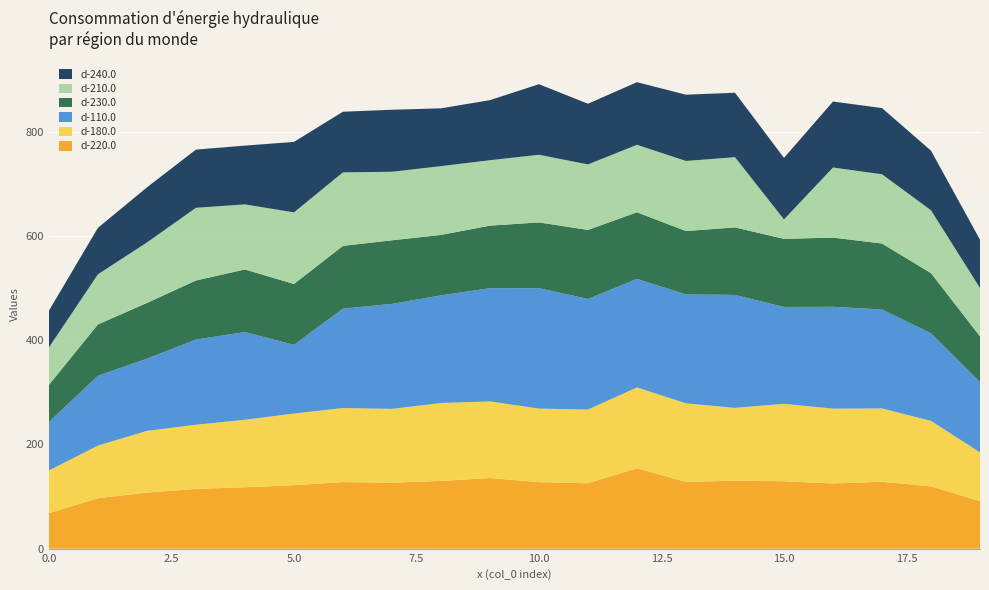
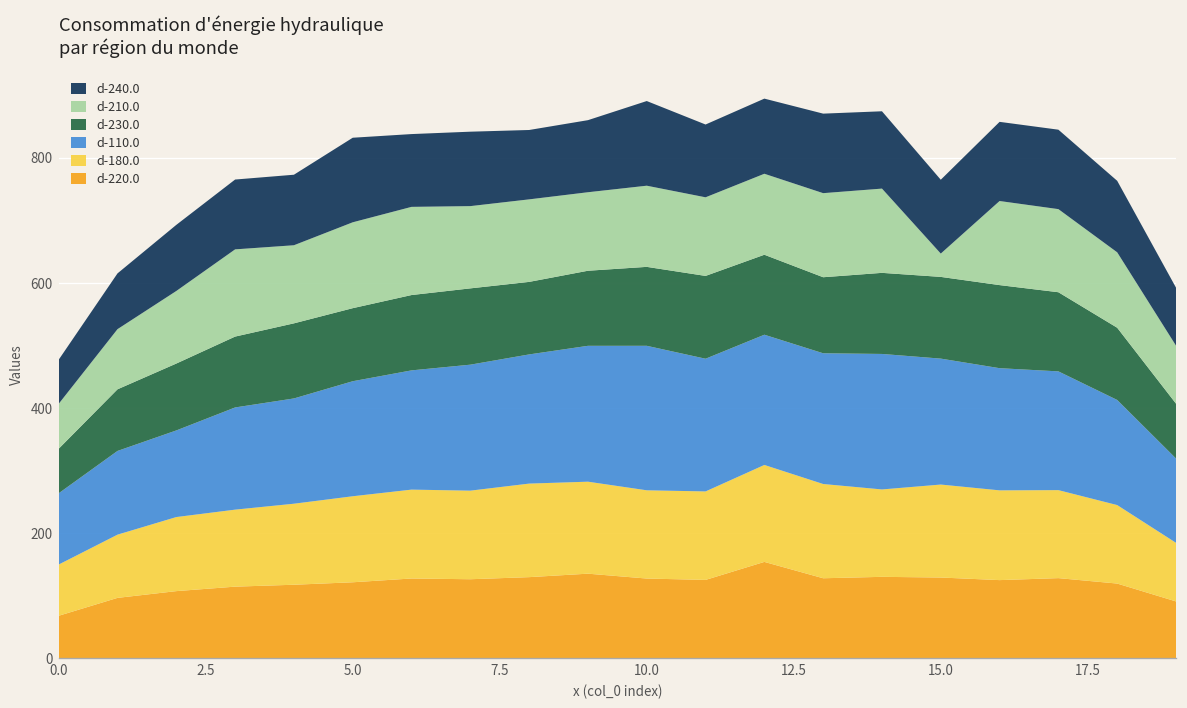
d-110.0, 0.0: 90 -> 110
d-110.0, 5.0: 130 -> 180
d-110.0, 15.0: 190 -> 200
